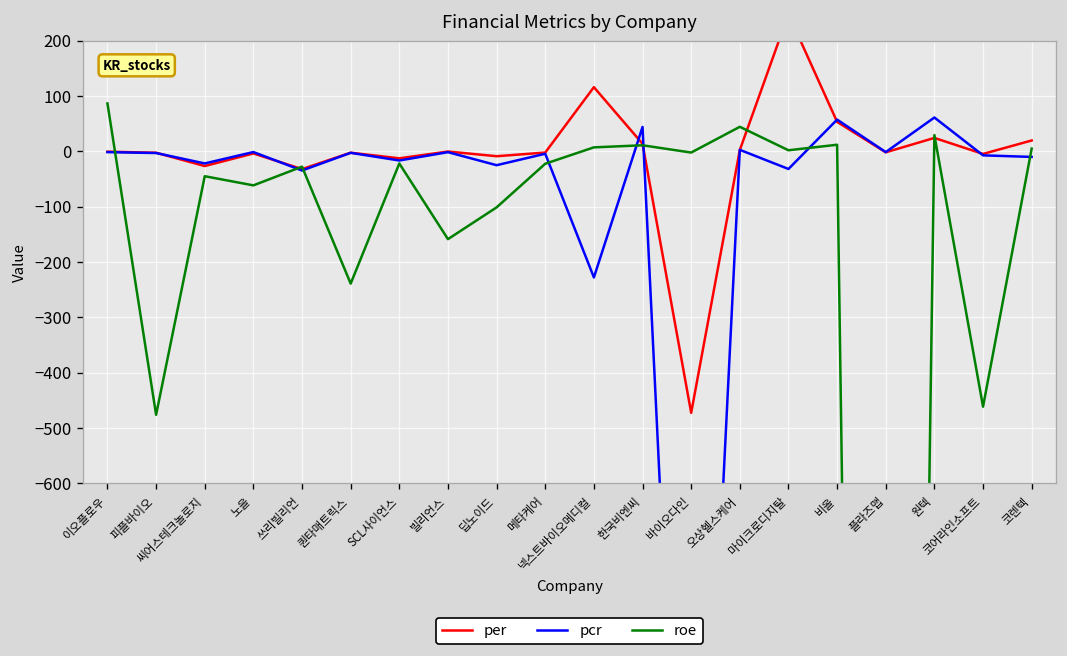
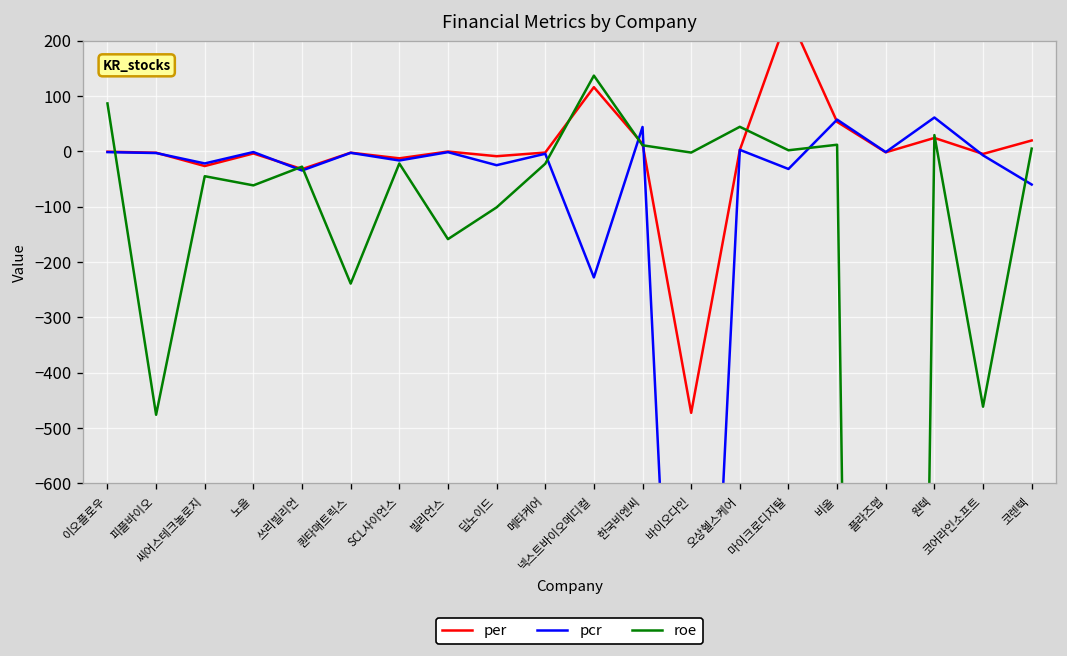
roe, 넥스트바이오메디컬: 10 -> 140
pcr, 코렌텍: -10 -> -60
